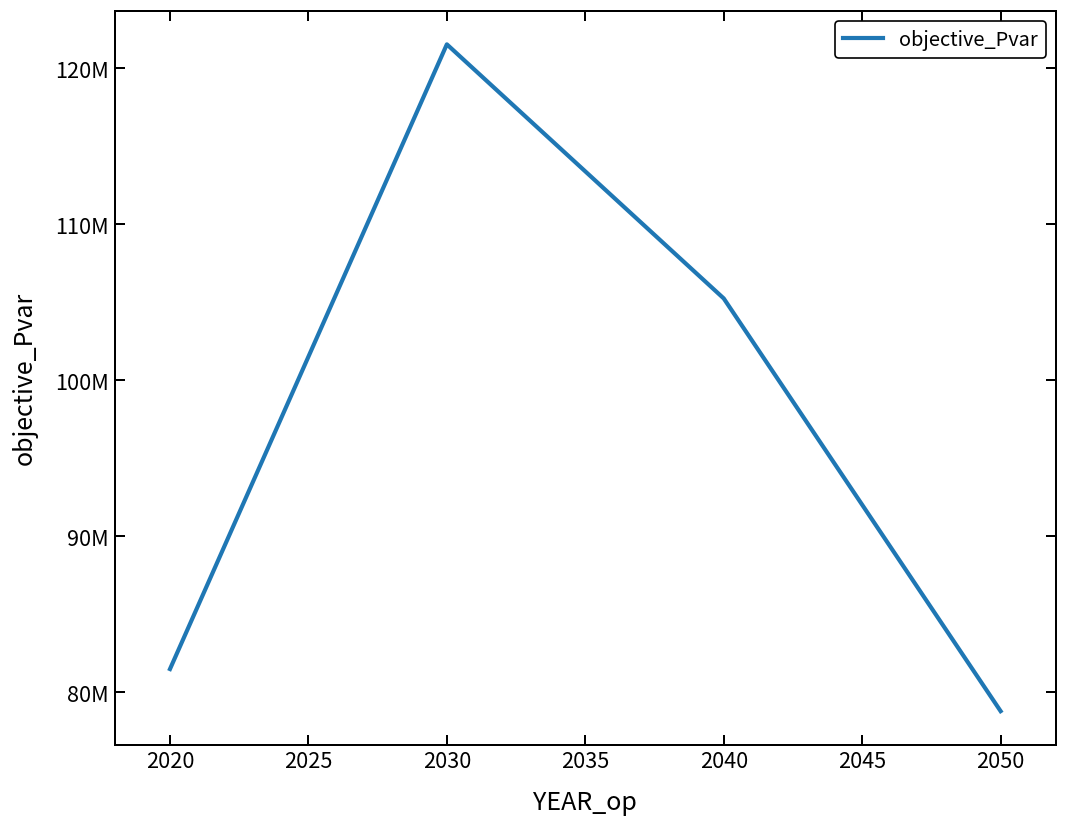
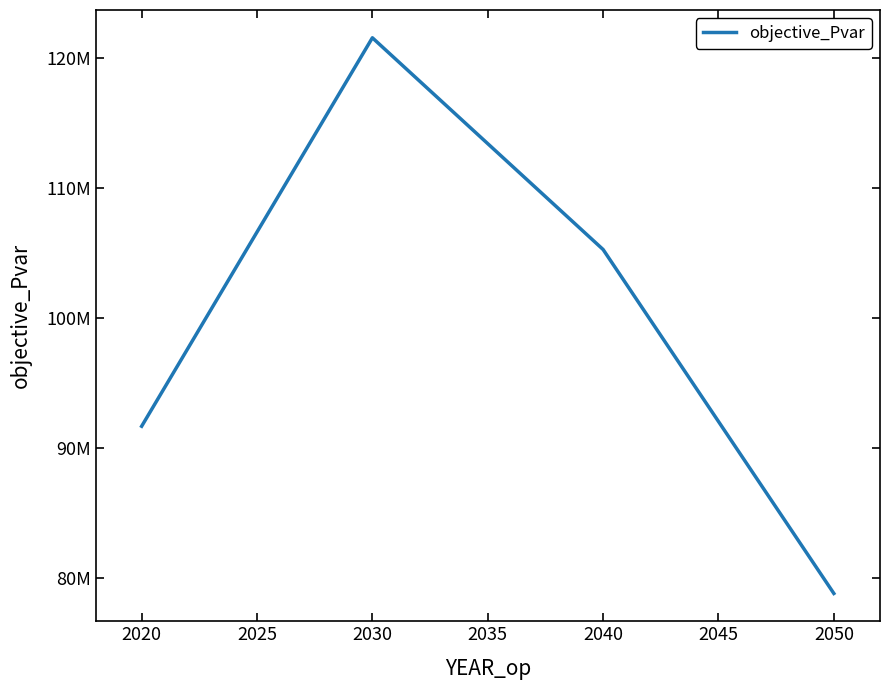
2020: 81500000 -> 91700000
